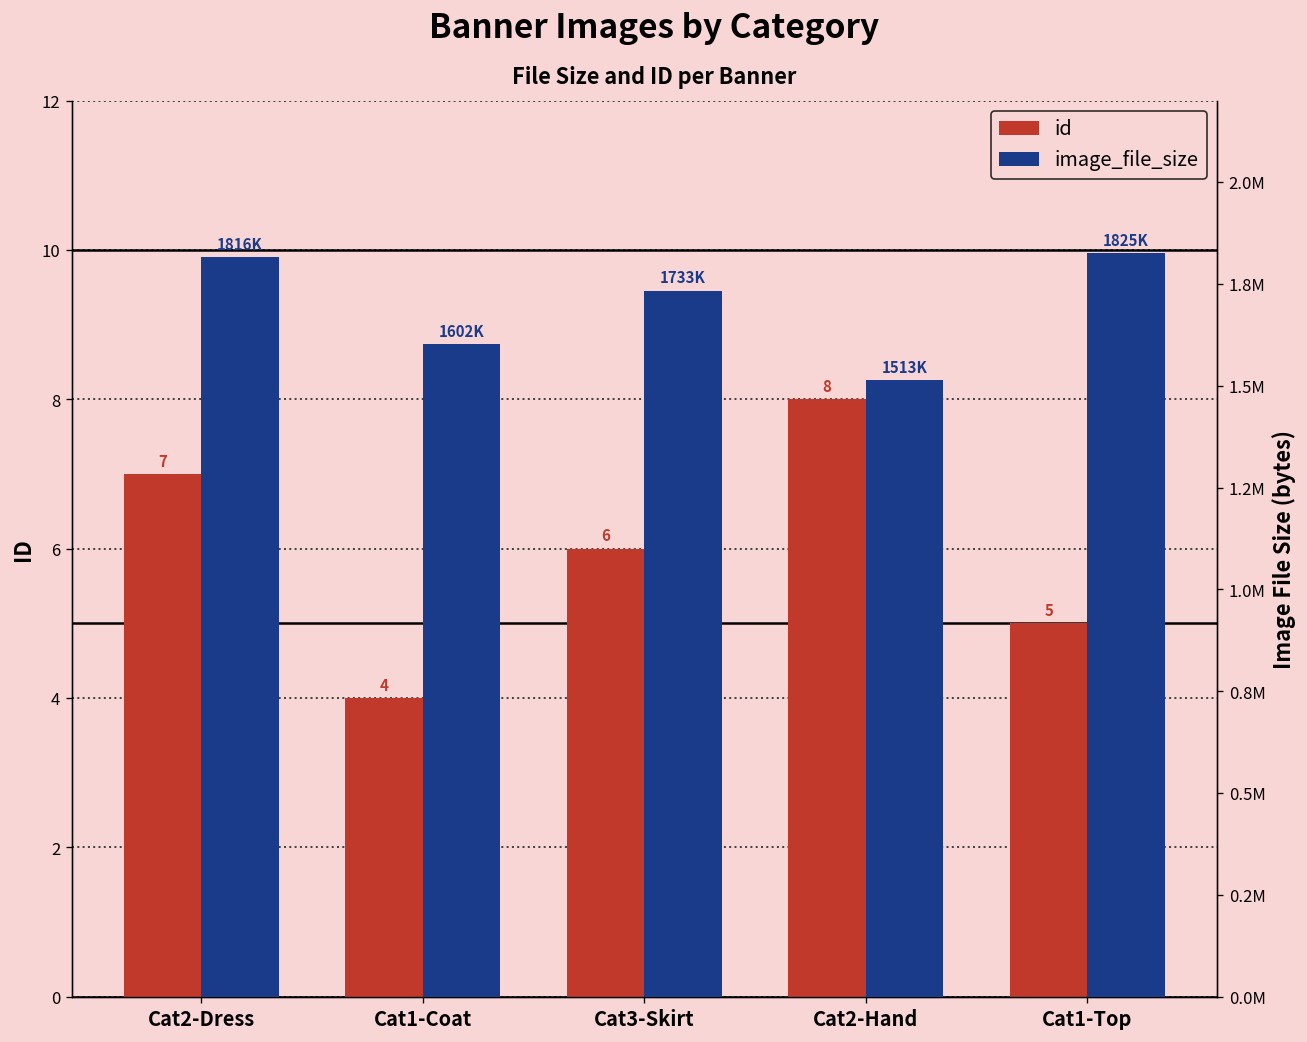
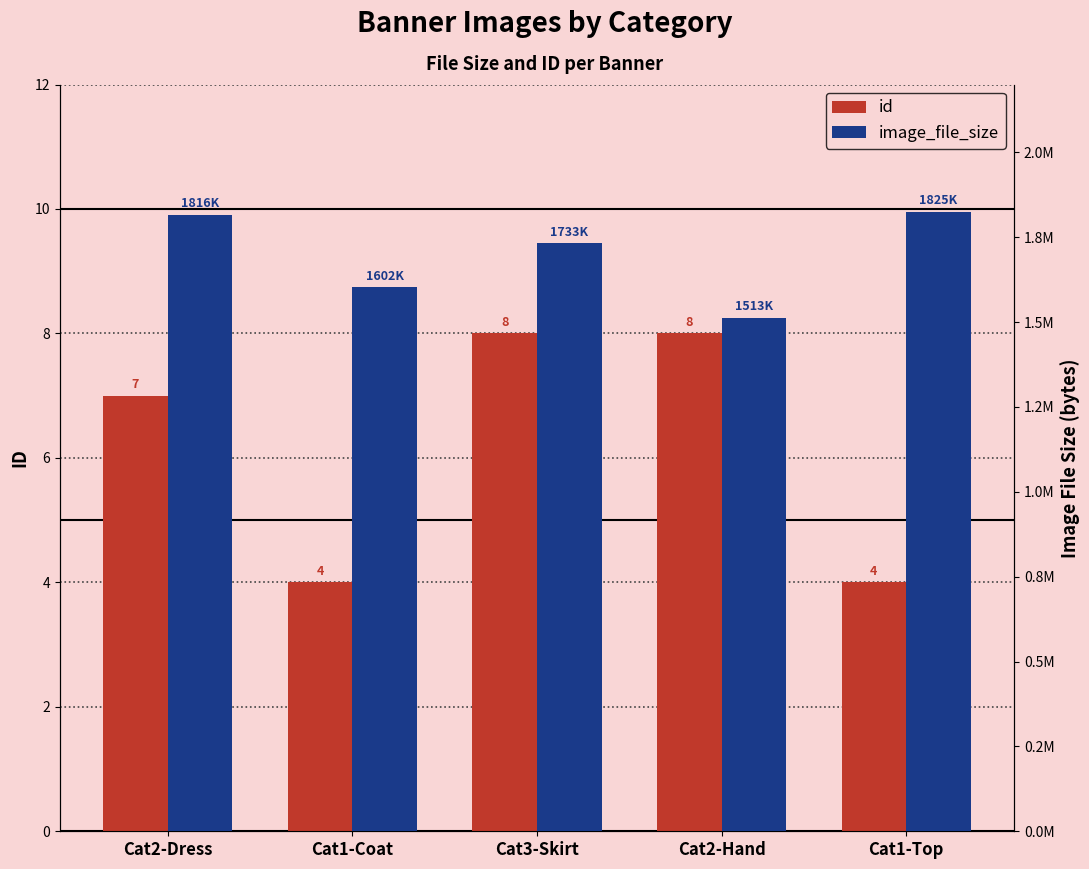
id, Cat3-Skirt: 6 -> 8
id, Cat1-Top: 5 -> 4
